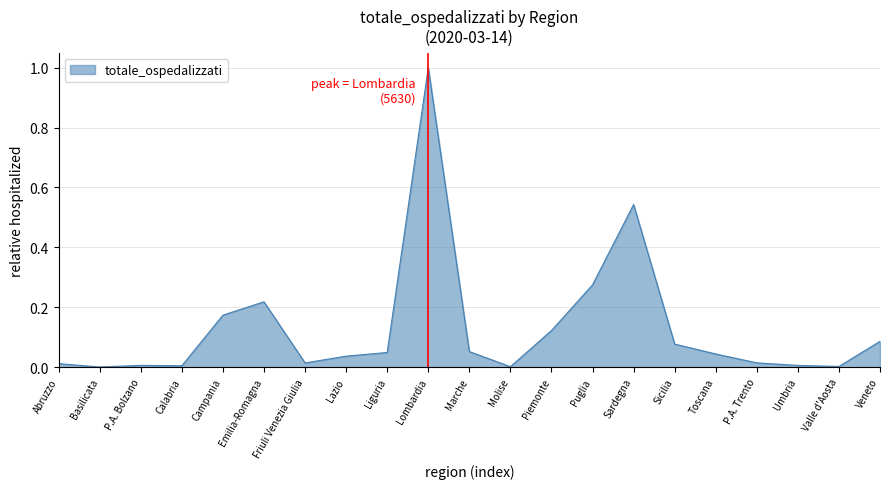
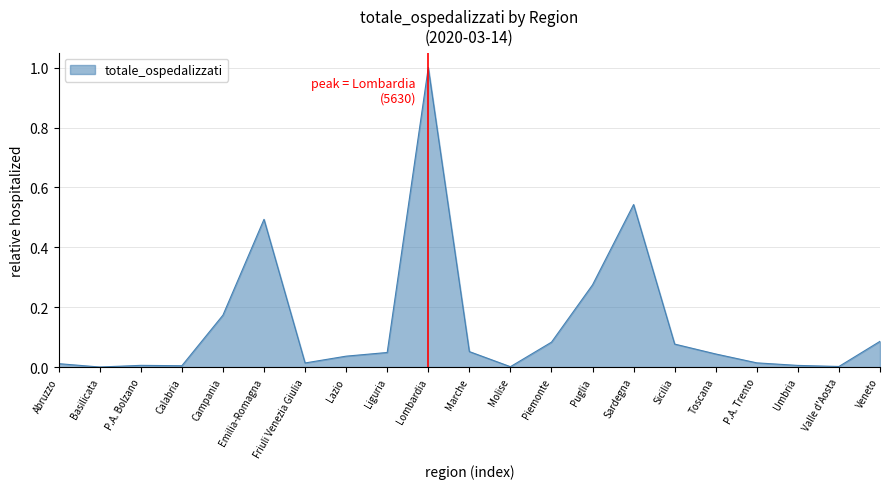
Emilia-Romagna: 0.22 -> 0.49
Piemonte: 0.12 -> 0.08
